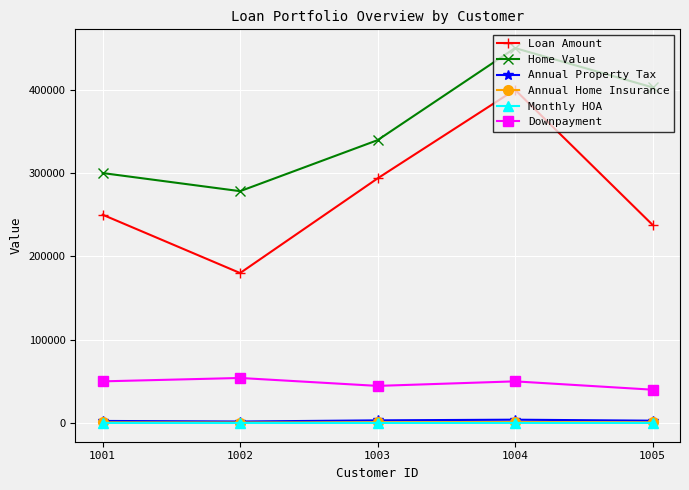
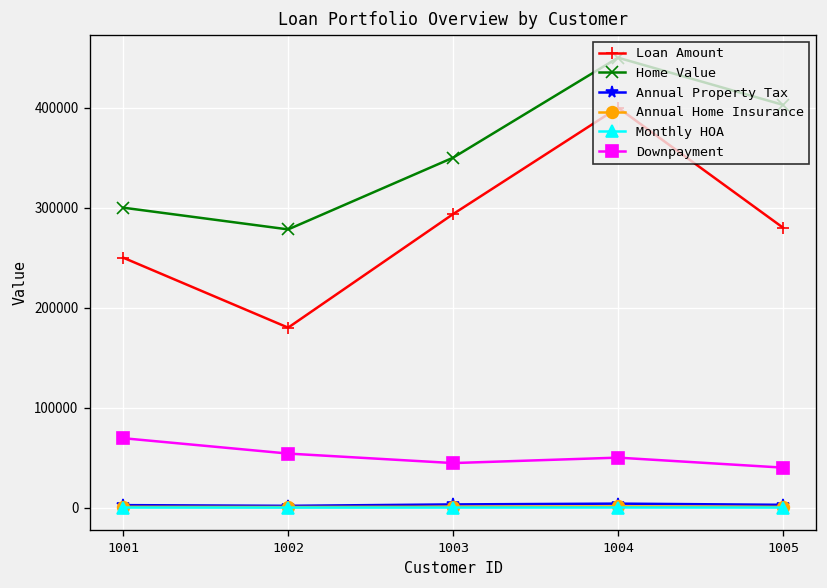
Downpayment, 1001: 50000 -> 70000
Home Value, 1003: 340000 -> 350000
Loan Amount, 1005: 240000 -> 280000
